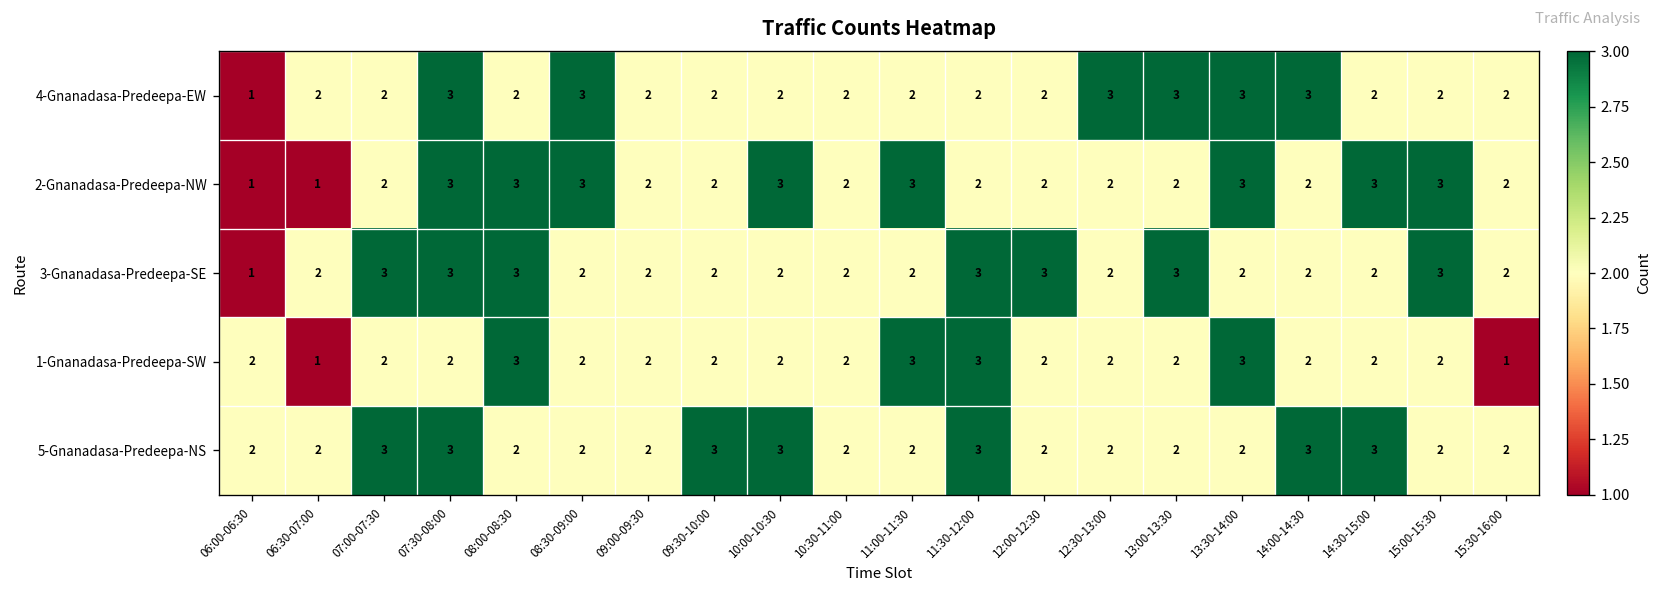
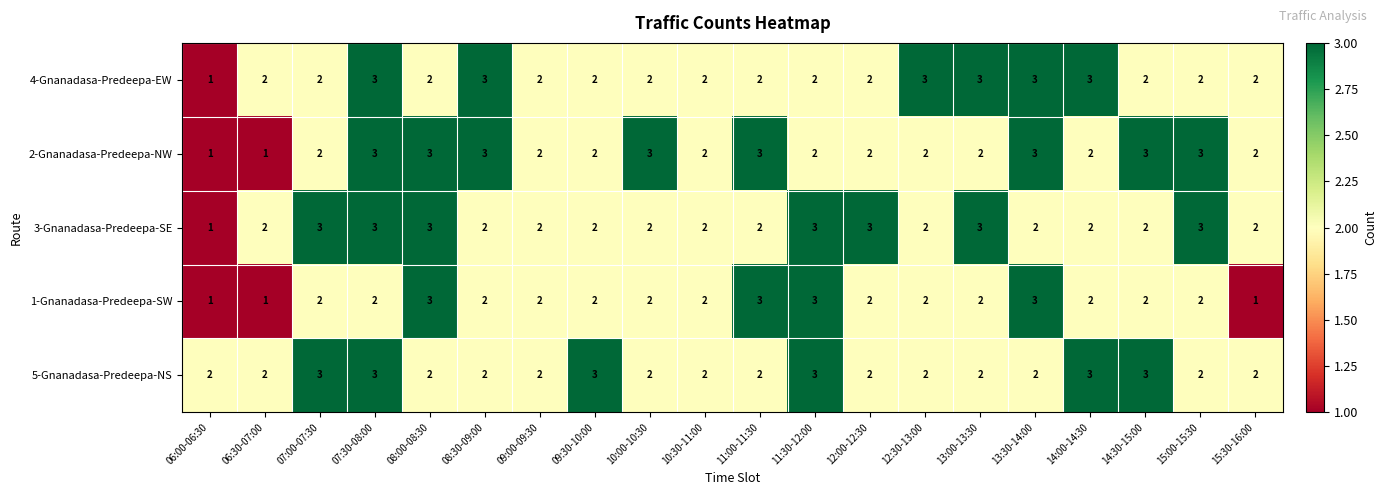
1-Gnanadasa-Predeepa-SW, 06:00-06:30: 2 -> 1
5-Gnanadasa-Predeepa-NS, 10:00-10:30: 3 -> 2
